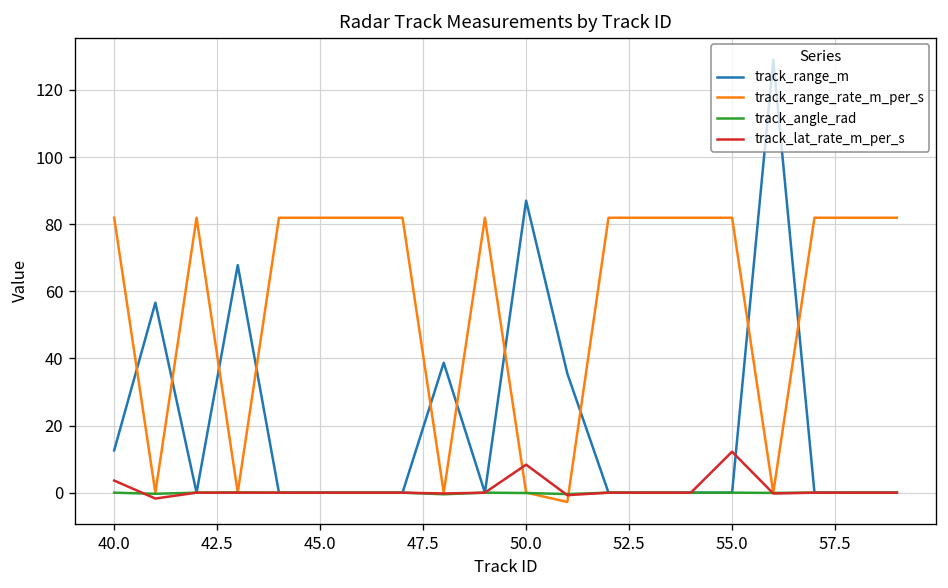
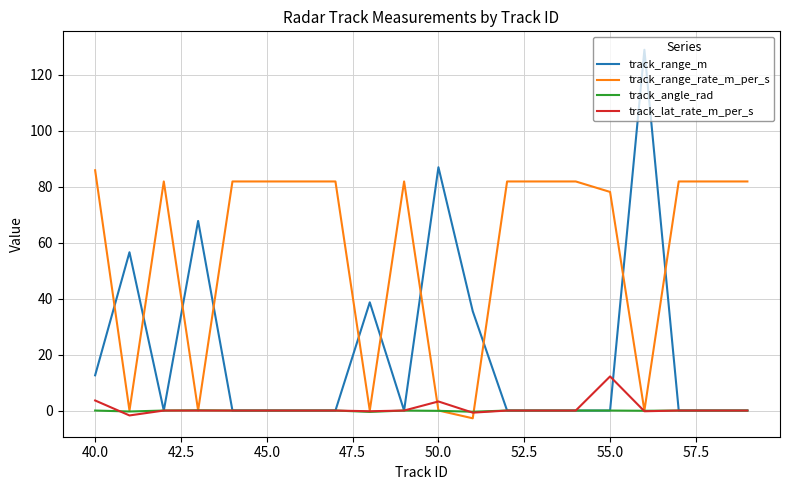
track_range_rate_m_per_s, 40.0: 82 -> 86
track_lat_rate_m_per_s, 50.0: 8 -> 3
track_range_rate_m_per_s, 55.0: 82 -> 78
